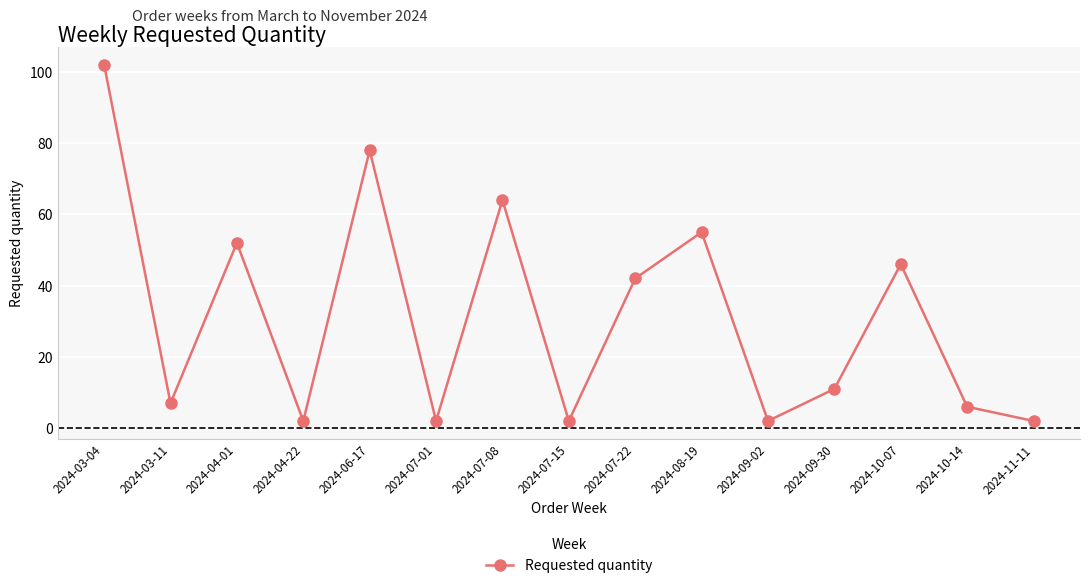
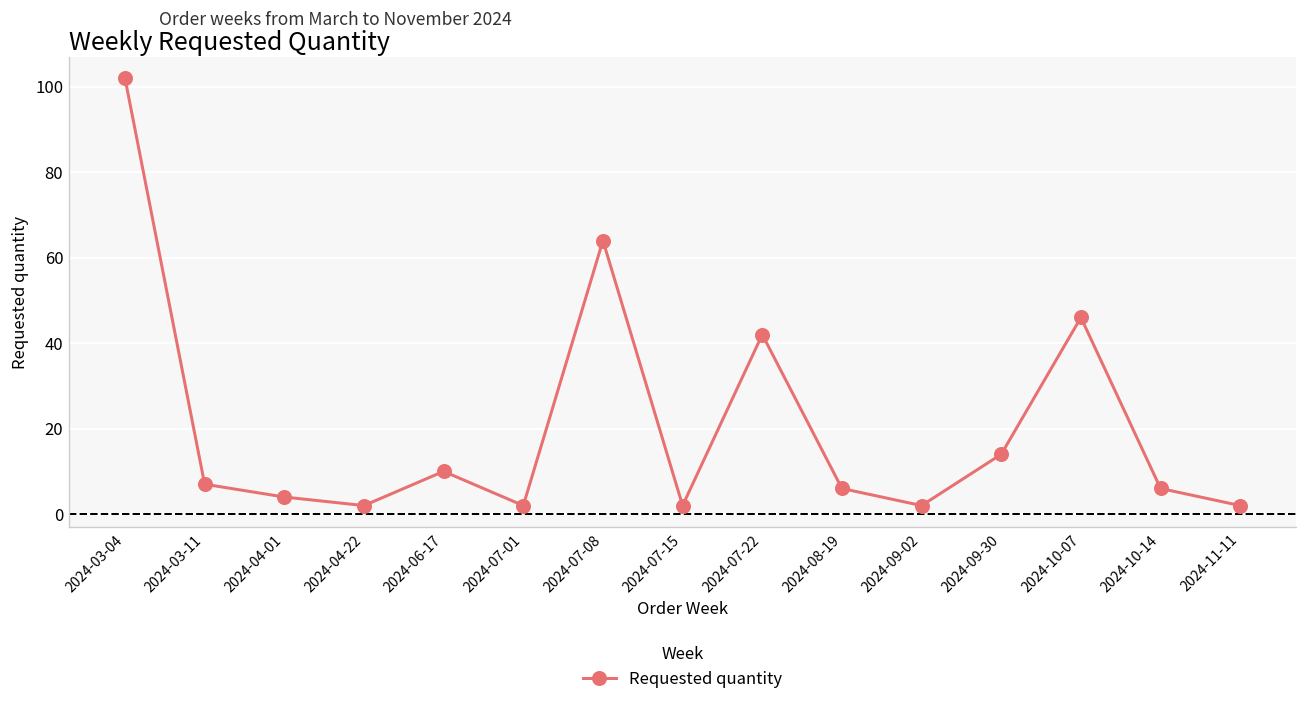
2024-04-01: 52 -> 4
2024-06-17: 78 -> 10
2024-08-19: 55 -> 6
2024-09-30: 11 -> 14
